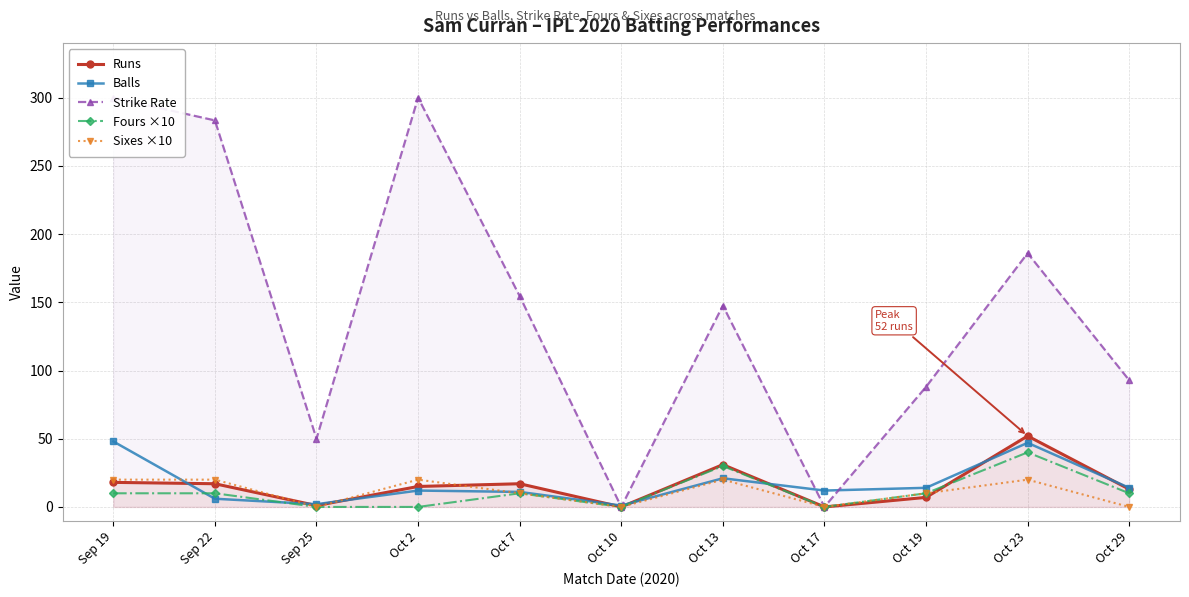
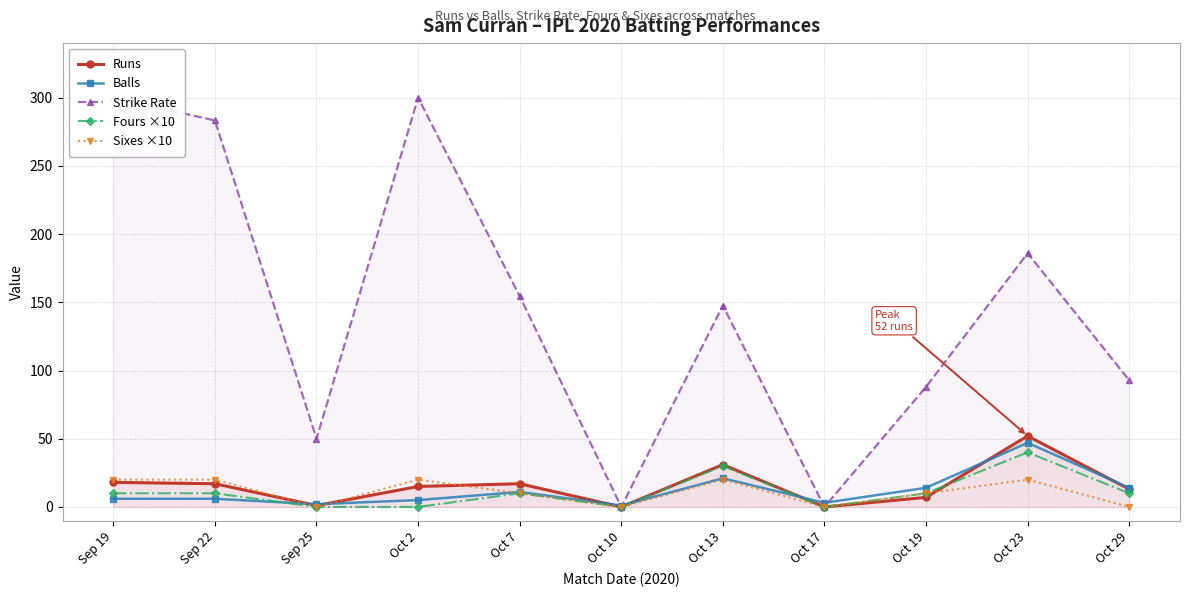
Balls, Sep 19: 48 -> 6
Balls, Oct 2: 12 -> 5
Balls, Oct 17: 12 -> 3
